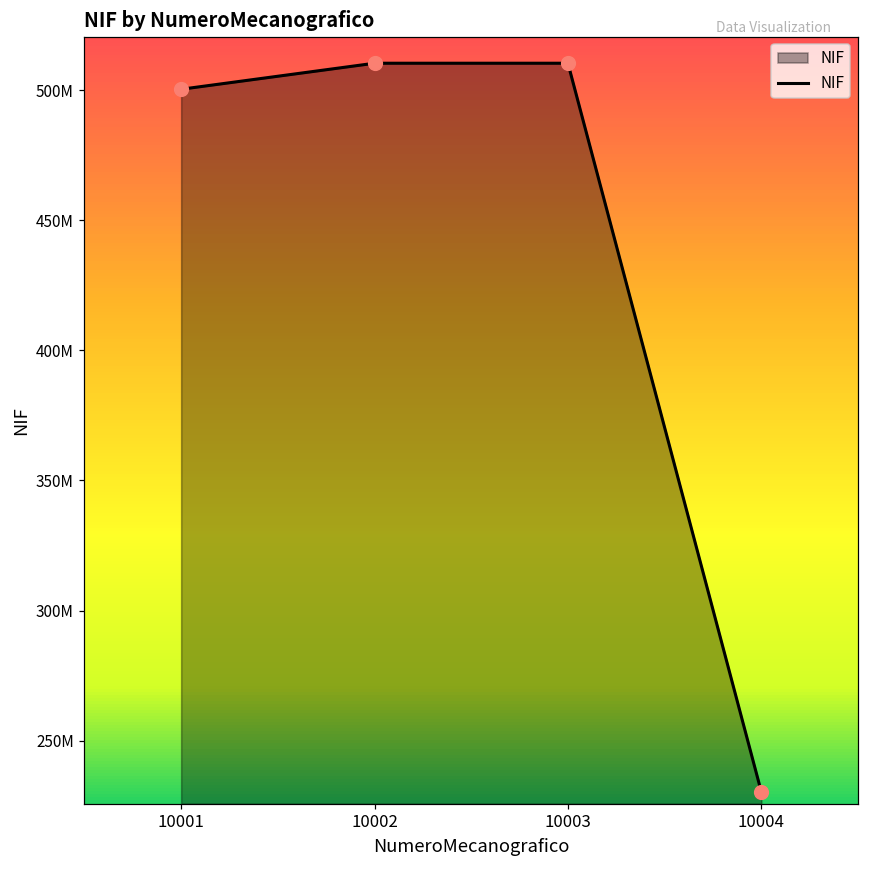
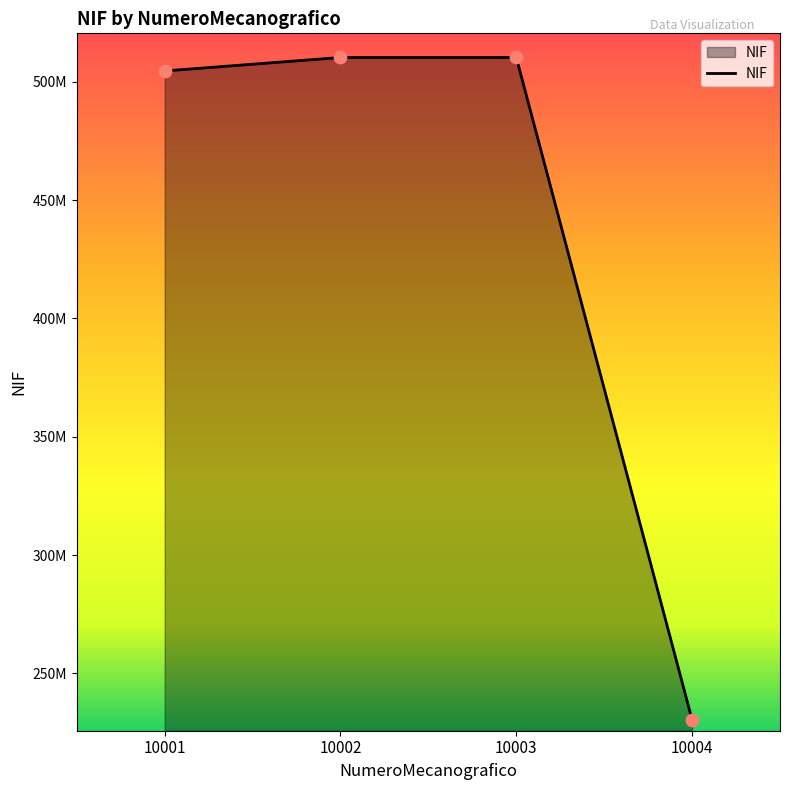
10001: 500000000 -> 505000000
